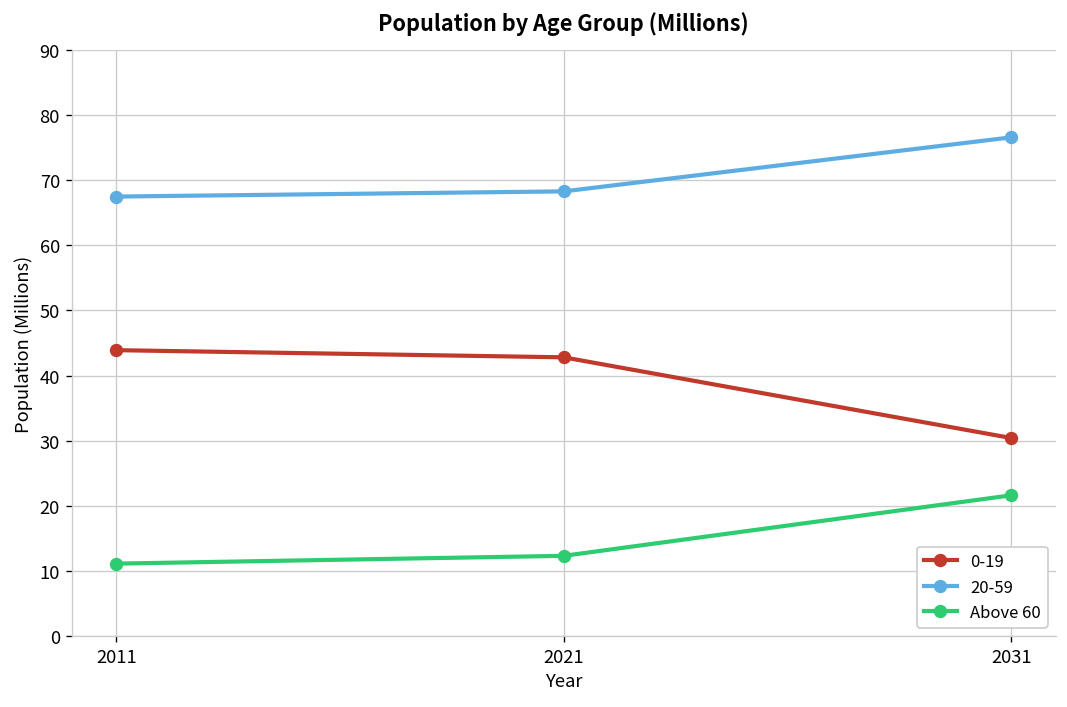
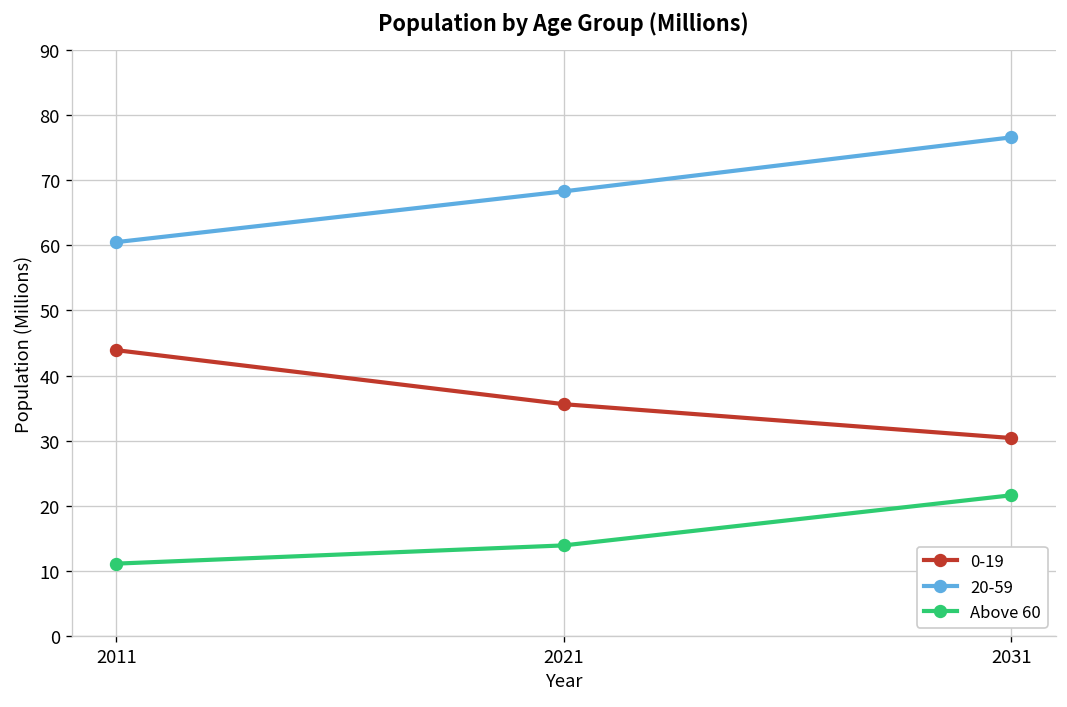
20-59, 2011: 68 -> 61
0-19, 2021: 43 -> 36
Above 60, 2021: 12 -> 14
